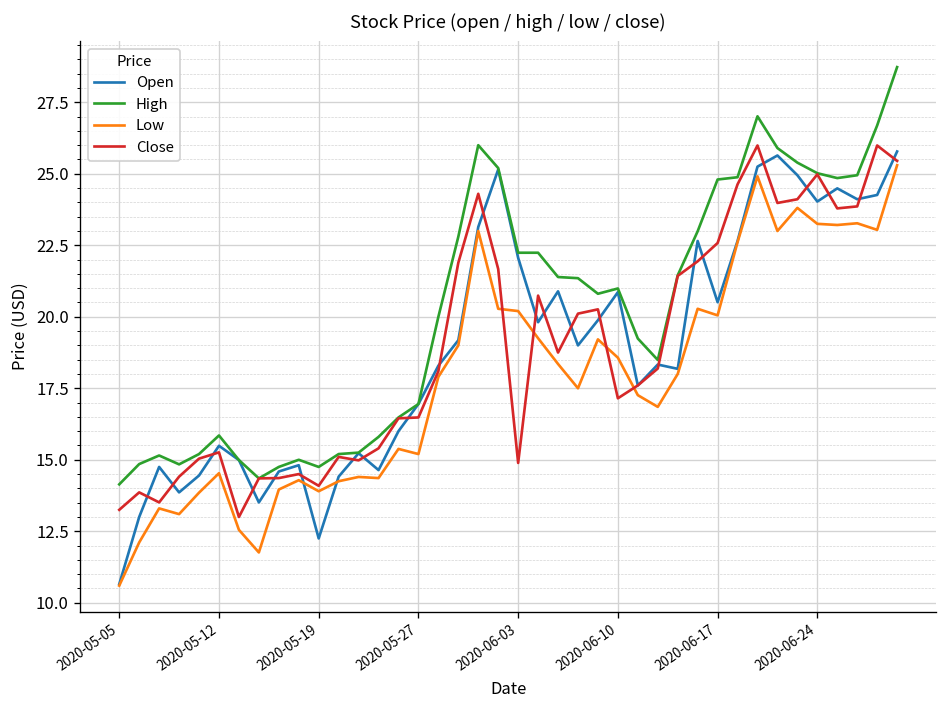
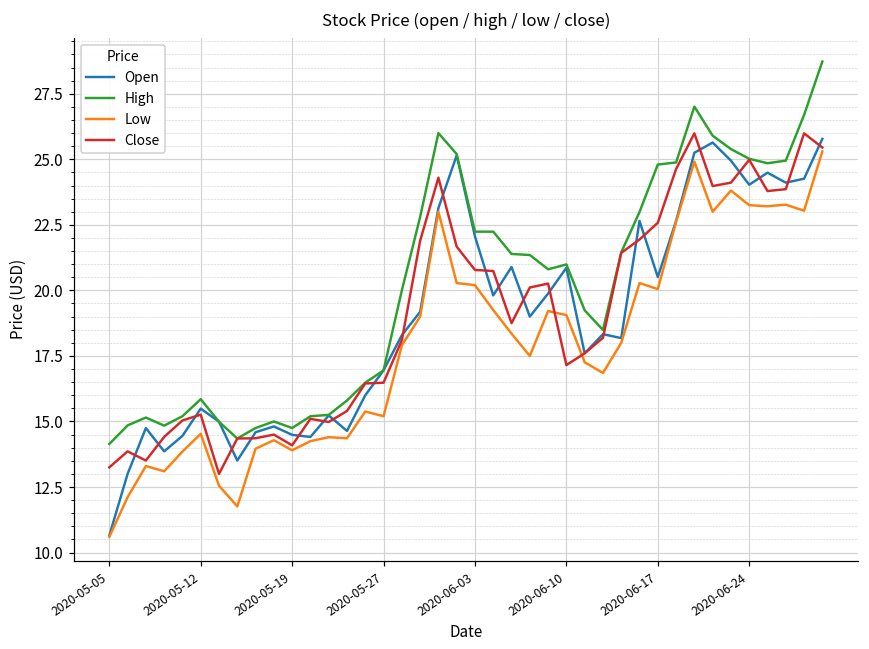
Open, 2020-05-19: 12.3 -> 14.5
Close, 2020-06-03: 14.9 -> 20.8
Low, 2020-06-10: 18.6 -> 19.1
